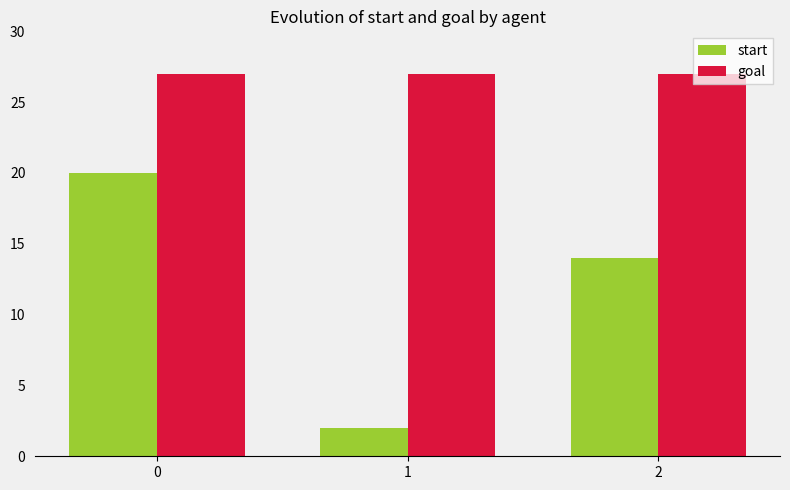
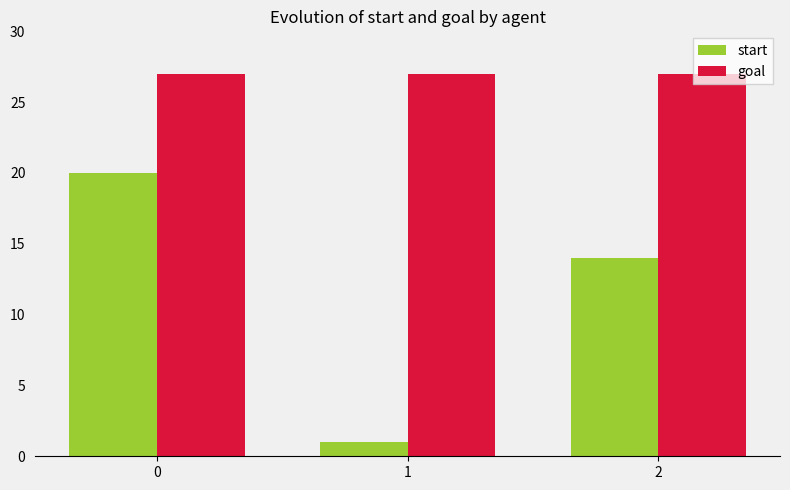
start, 1: 2 -> 1
